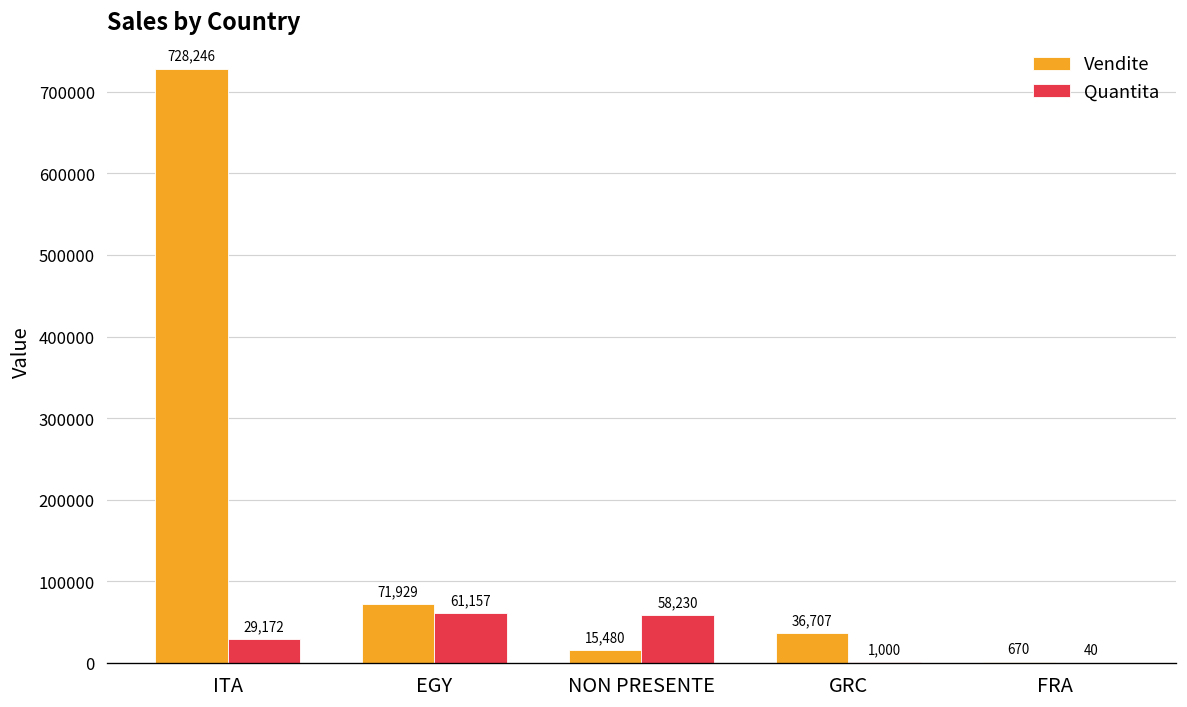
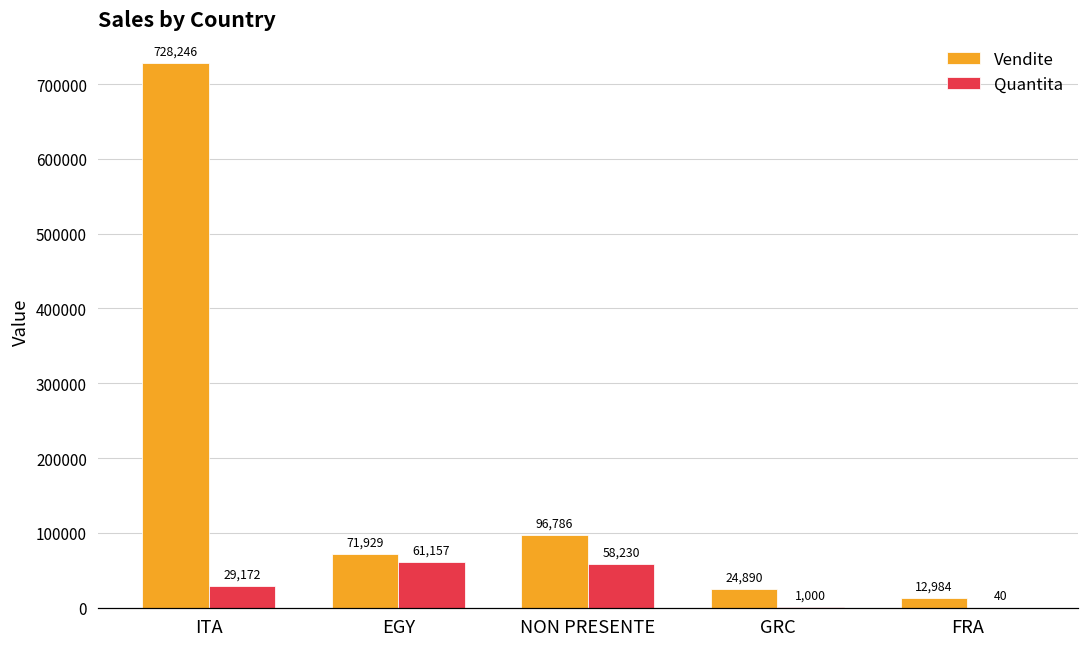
Vendite, NON PRESENTE: 15,480 -> 96,786
Vendite, GRC: 36,707 -> 24,890
Vendite, FRA: 670 -> 12,984
